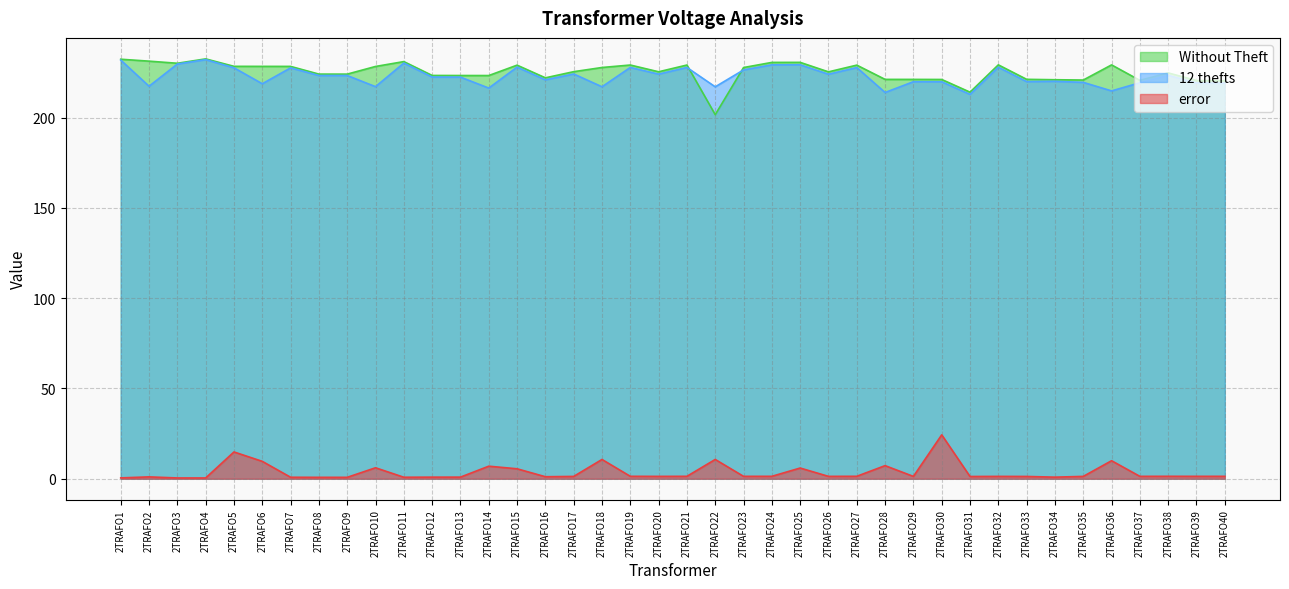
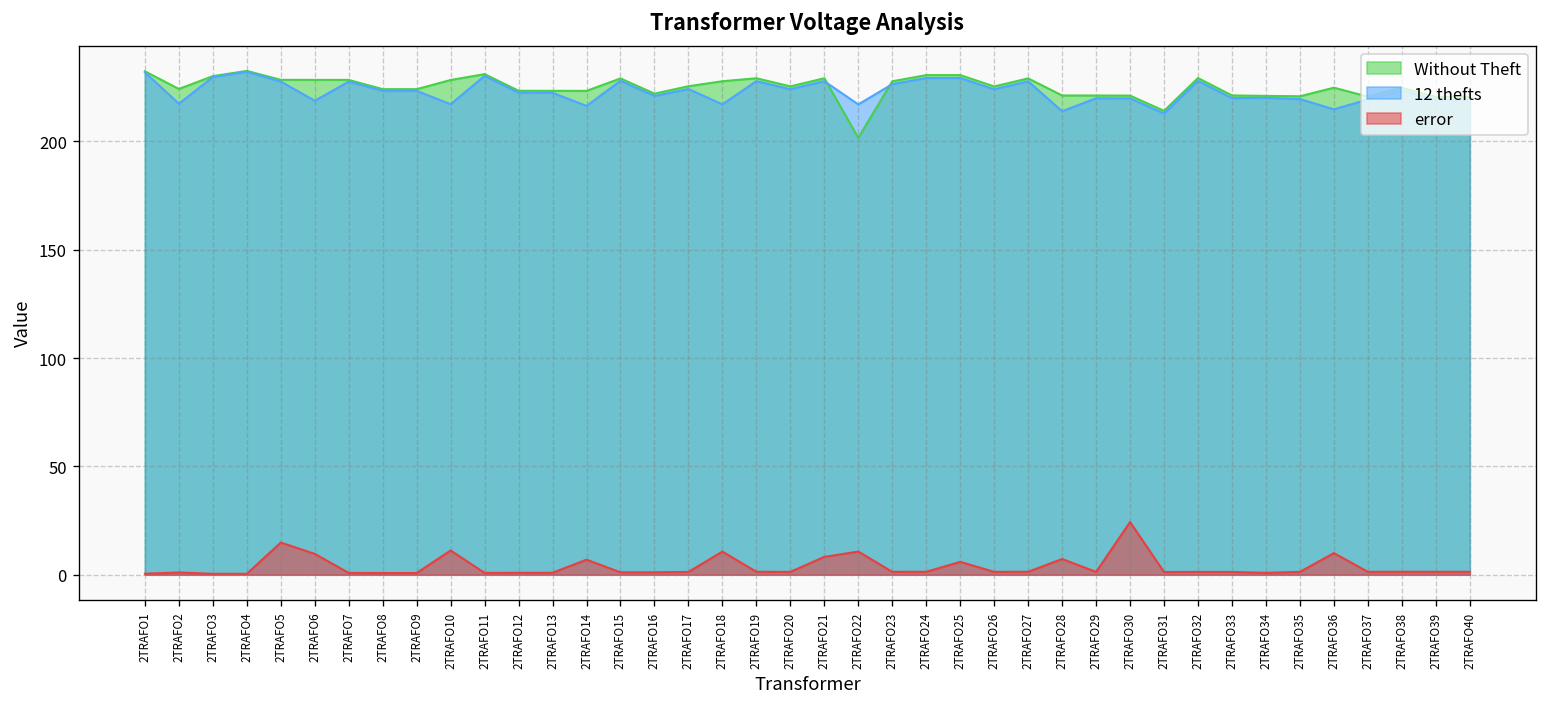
Without Theft, 2TRAFO2: 231 -> 224
error, 2TRAFO10: 6 -> 11
error, 2TRAFO15: 6 -> 1
error, 2TRAFO21: 1 -> 8
Without Theft, 2TRAFO36: 229 -> 225
